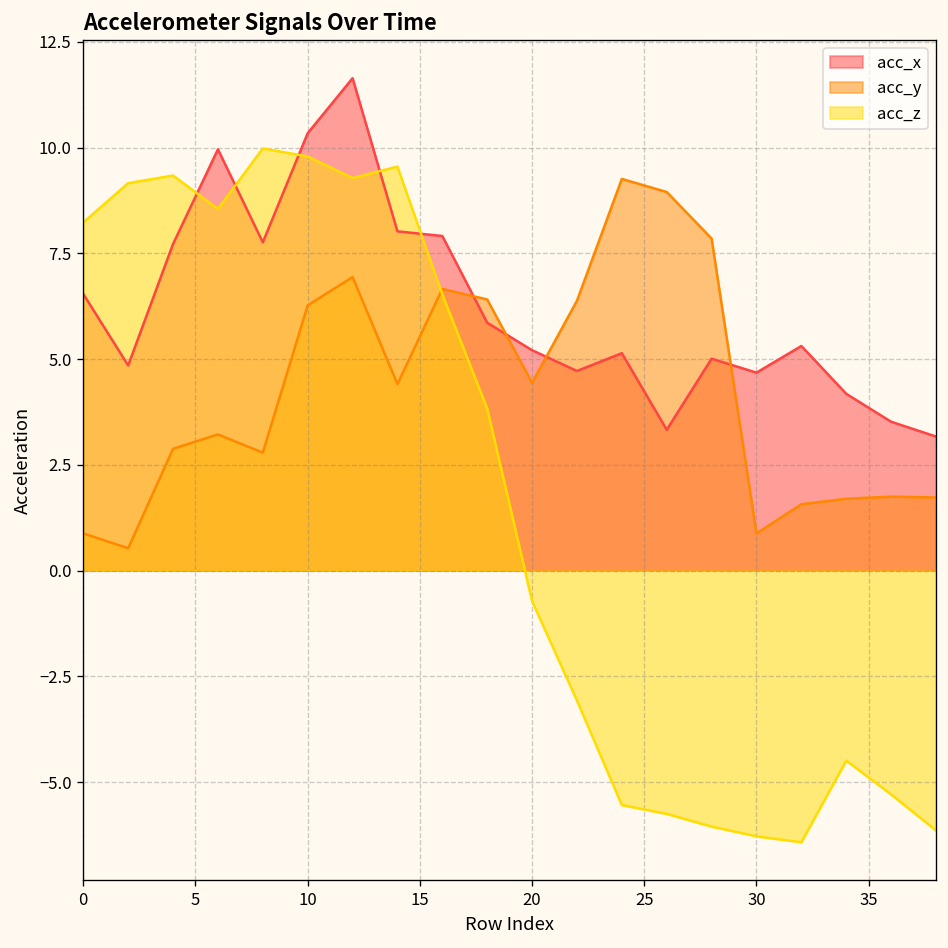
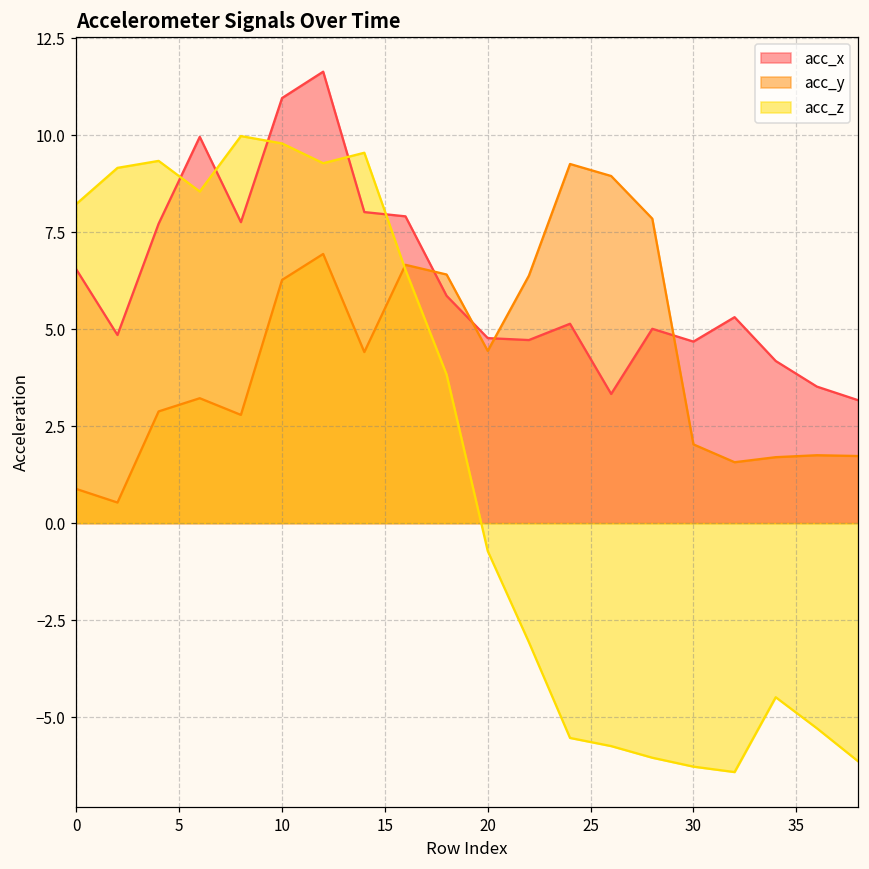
acc_x, 10: 10.3 -> 11.0
acc_x, 20: 5.2 -> 4.8
acc_y, 30: 0.9 -> 2.0
